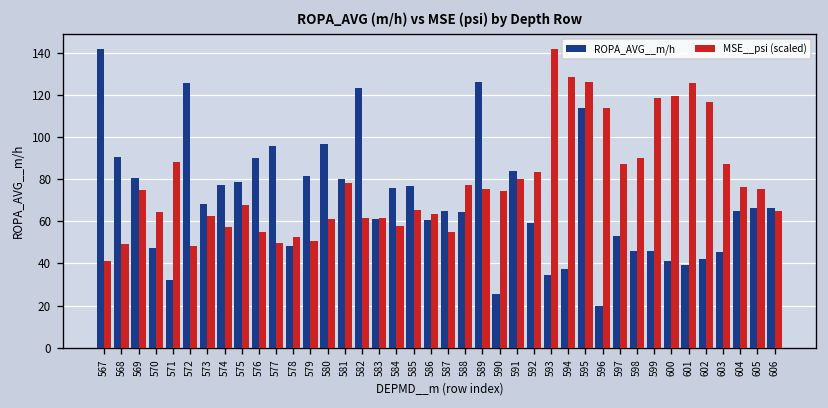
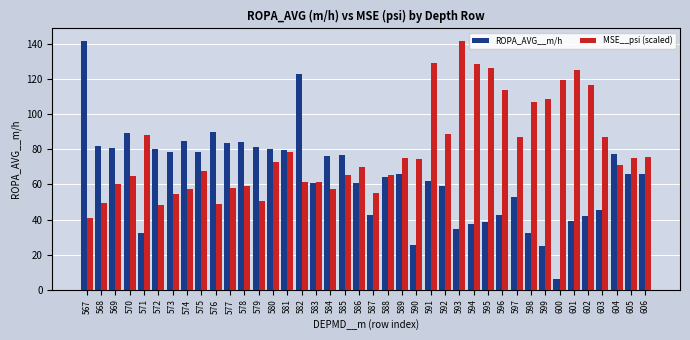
ROPA_AVG__m/h, 568: 91 -> 82
MSE__psi (scaled), 569: 75 -> 60
ROPA_AVG__m/h, 570: 47 -> 90
ROPA_AVG__m/h, 572: 126 -> 80
ROPA_AVG__m/h, 573: 68 -> 78
MSE__psi (scaled), 573: 63 -> 54
ROPA_AVG__m/h, 574: 77 -> 85
MSE__psi (scaled), 576: 55 -> 49
ROPA_AVG__m/h, 577: 96 -> 84
MSE__psi (scaled), 577: 50 -> 58
ROPA_AVG__m/h, 578: 48 -> 84
MSE__psi (scaled), 578: 52 -> 59
ROPA_AVG__m/h, 580: 97 -> 80
MSE__psi (scaled), 580: 61 -> 73
MSE__psi (scaled), 586: 63 -> 70
ROPA_AVG__m/h, 587: 65 -> 43
MSE__psi (scaled), 588: 77 -> 66
ROPA_AVG__m/h, 589: 126 -> 66
ROPA_AVG__m/h, 591: 84 -> 62
MSE__psi (scaled), 591: 80 -> 129
MSE__psi (scaled), 592: 84 -> 89
ROPA_AVG__m/h, 595: 114 -> 38
ROPA_AVG__m/h, 596: 20 -> 43
ROPA_AVG__m/h, 598: 46 -> 32
MSE__psi (scaled), 598: 90 -> 107
ROPA_AVG__m/h, 599: 46 -> 25
MSE__psi (scaled), 599: 118 -> 109
ROPA_AVG__m/h, 600: 41 -> 6
ROPA_AVG__m/h, 604: 65 -> 77
MSE__psi (scaled), 604: 77 -> 71
MSE__psi (scaled), 606: 65 -> 76
